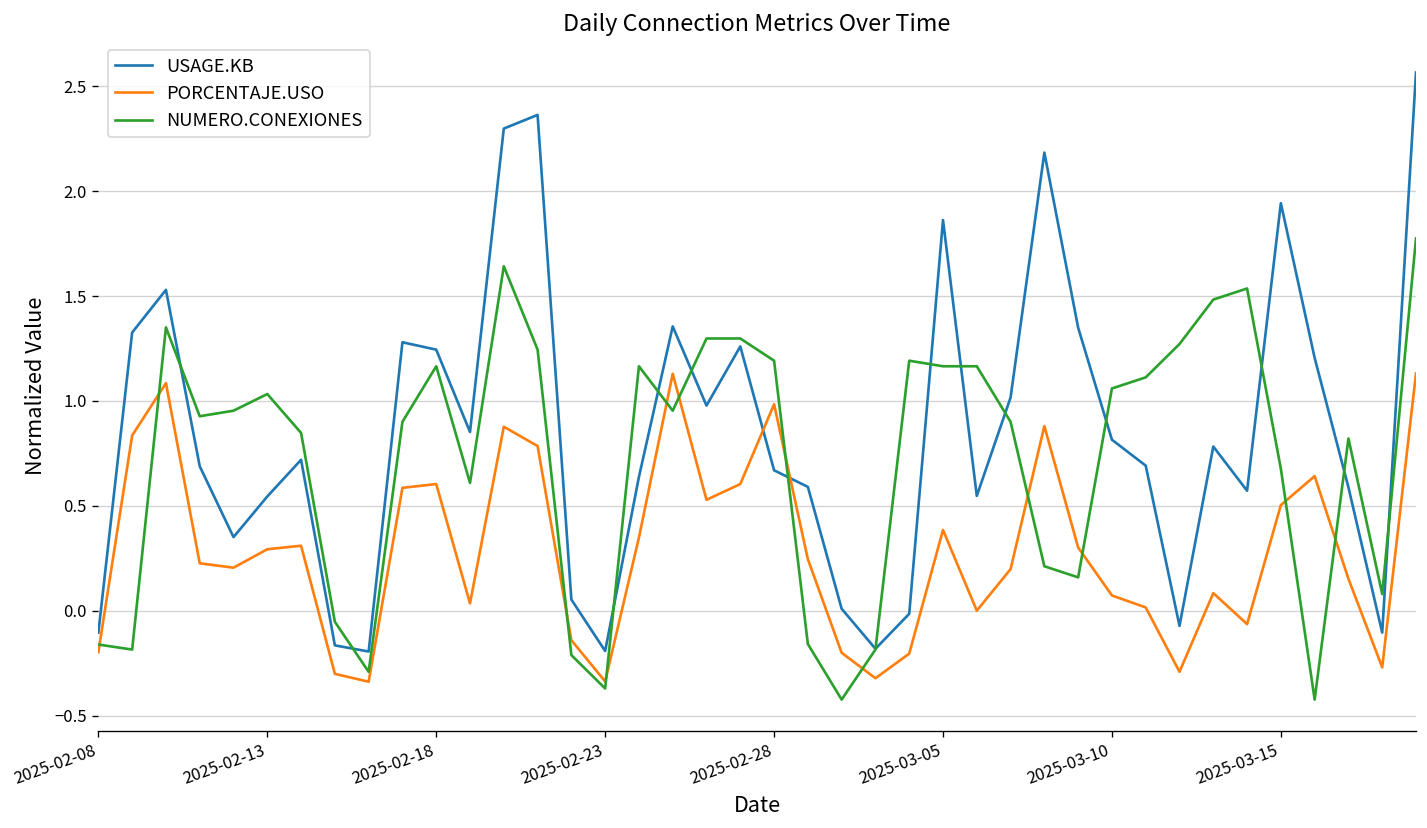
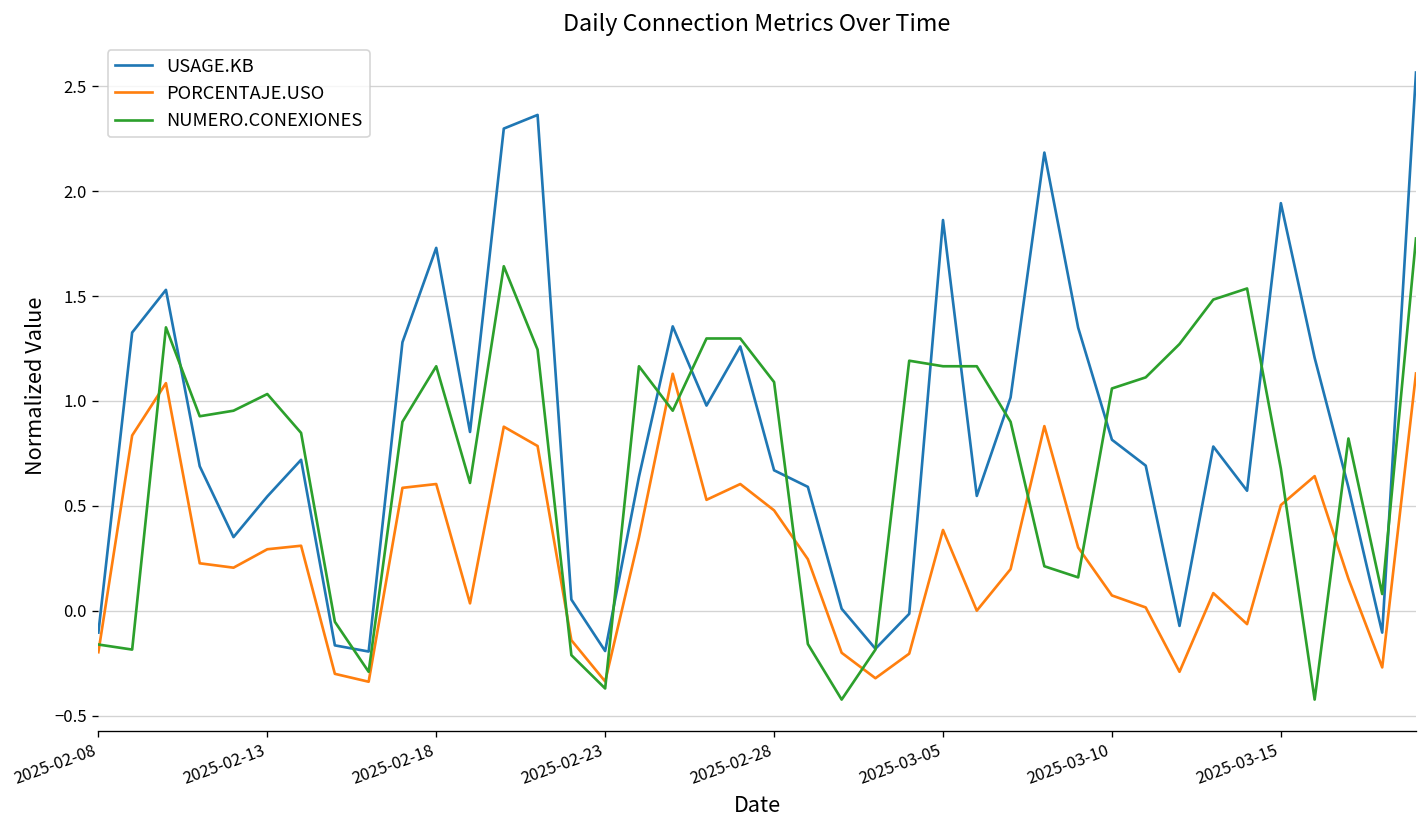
USAGE.KB, 2025-02-18: 1.24 -> 1.73
PORCENTAJE.USO, 2025-02-28: 0.98 -> 0.48
NUMERO.CONEXIONES, 2025-02-28: 1.19 -> 1.09
